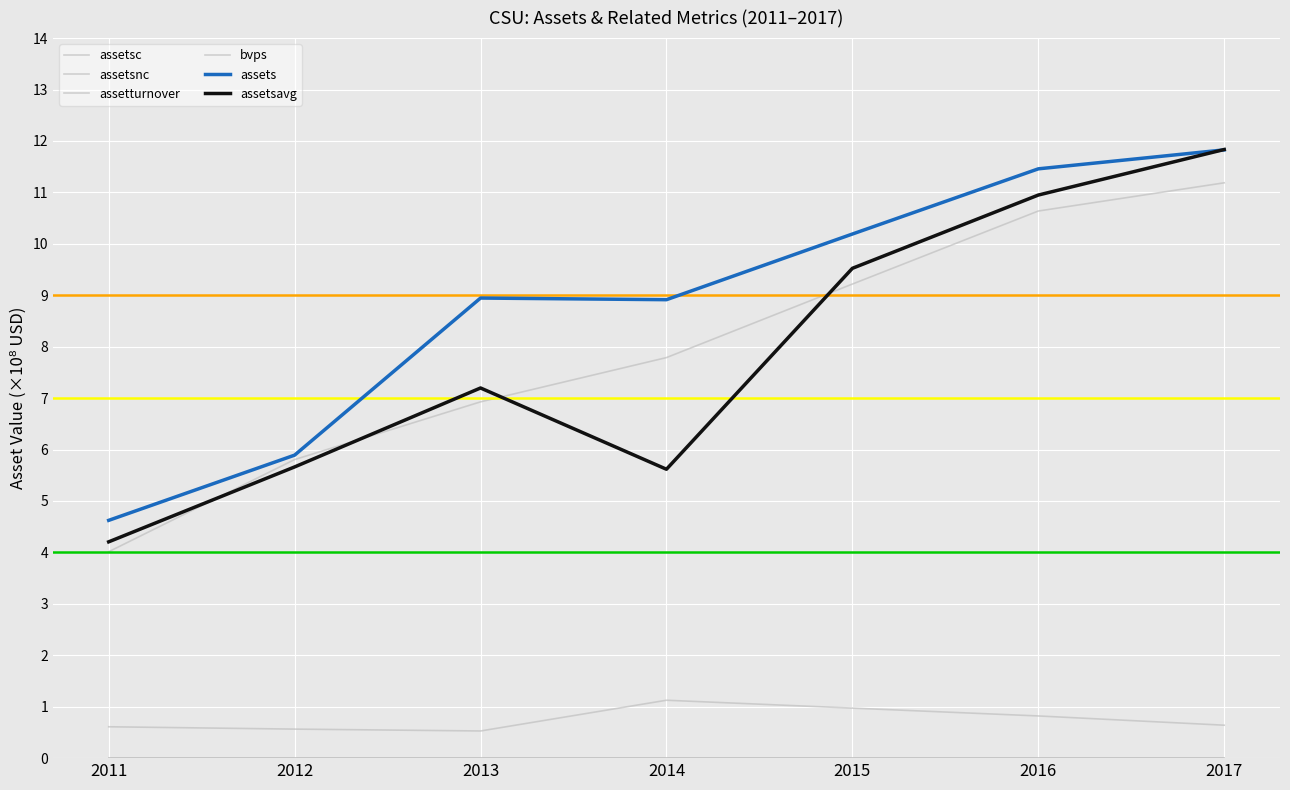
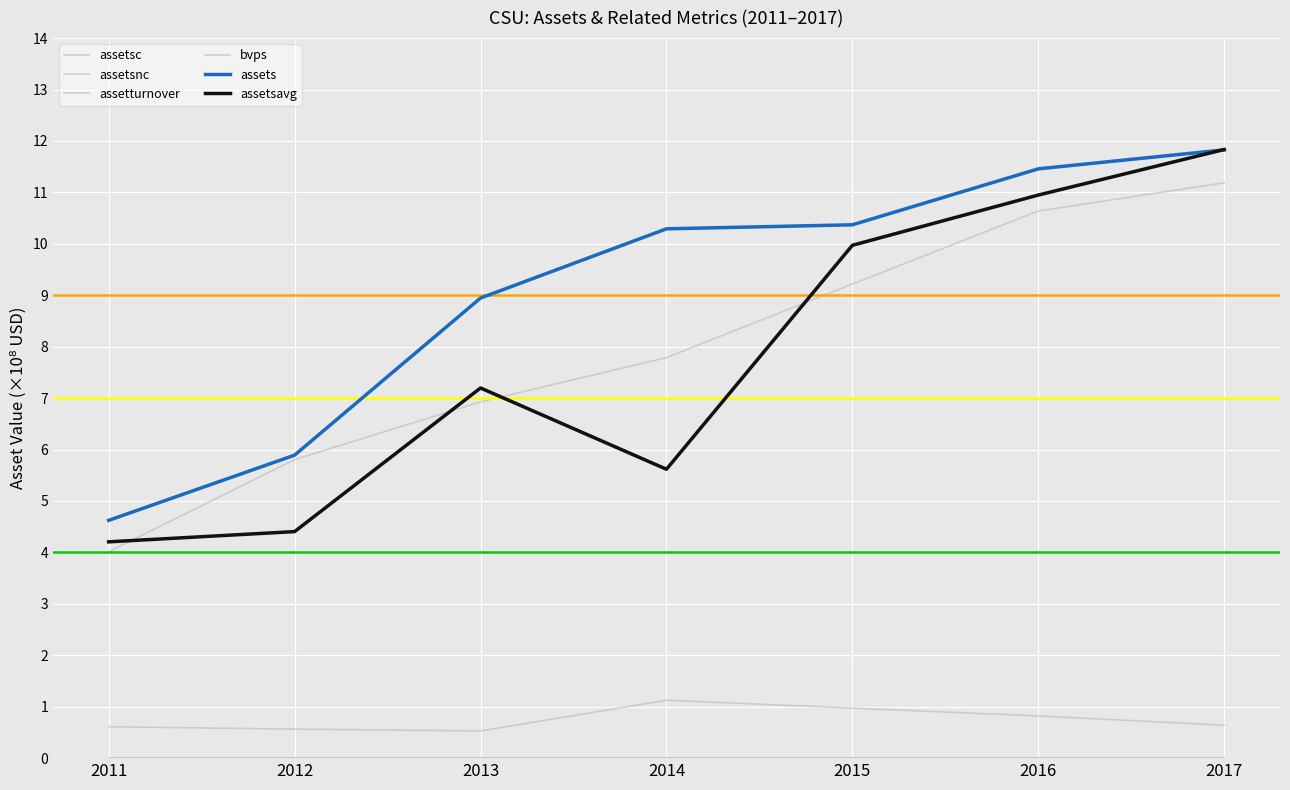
assetsavg, 2012: 5.7 -> 4.4
assets, 2014: 8.9 -> 10.3
assets, 2015: 10.2 -> 10.4
assetsavg, 2015: 9.5 -> 10.0
